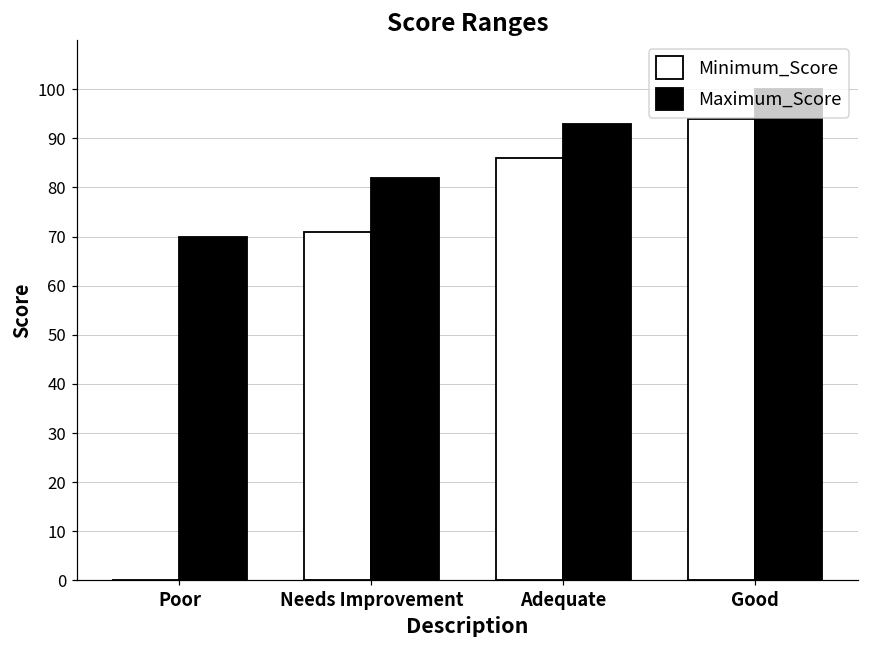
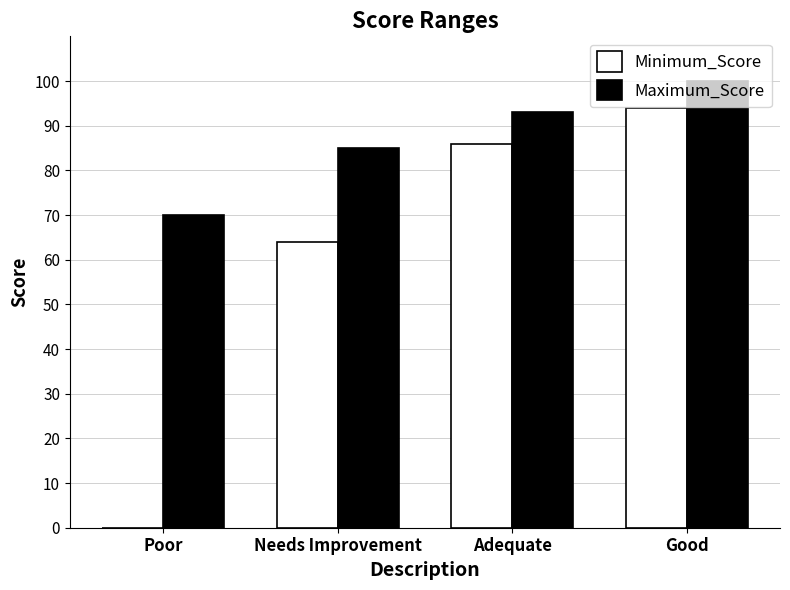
Minimum_Score, Needs Improvement: 71 -> 64
Maximum_Score, Needs Improvement: 82 -> 85
